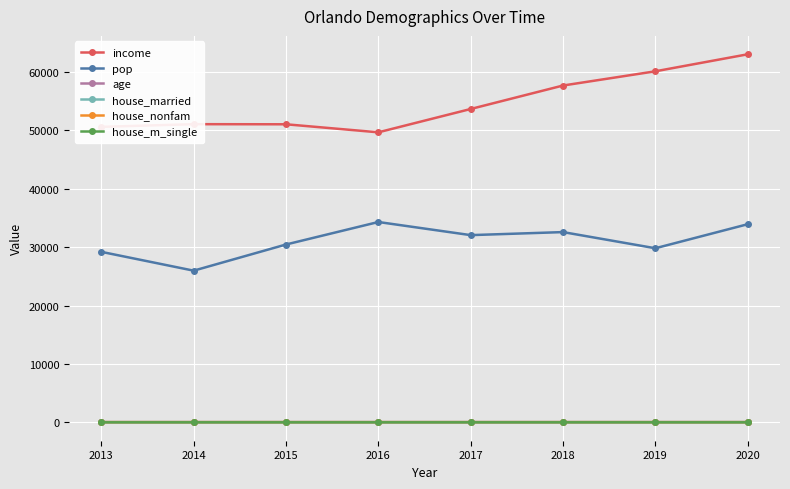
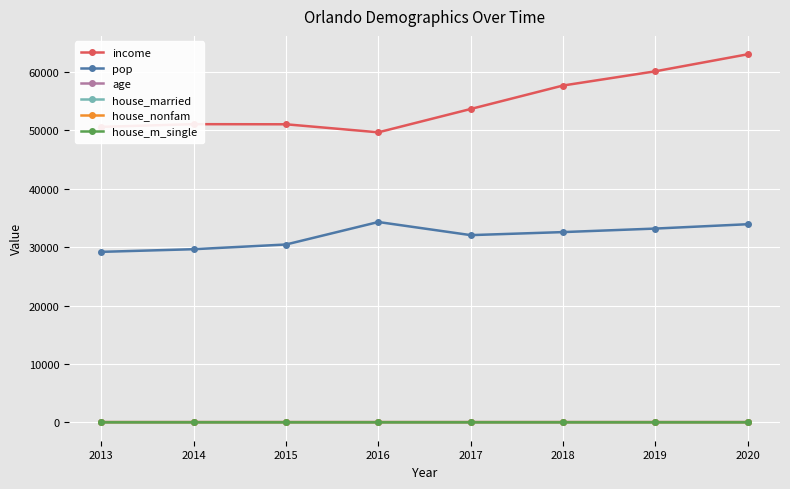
pop, 2014: 26000 -> 30000
pop, 2019: 30000 -> 33000
